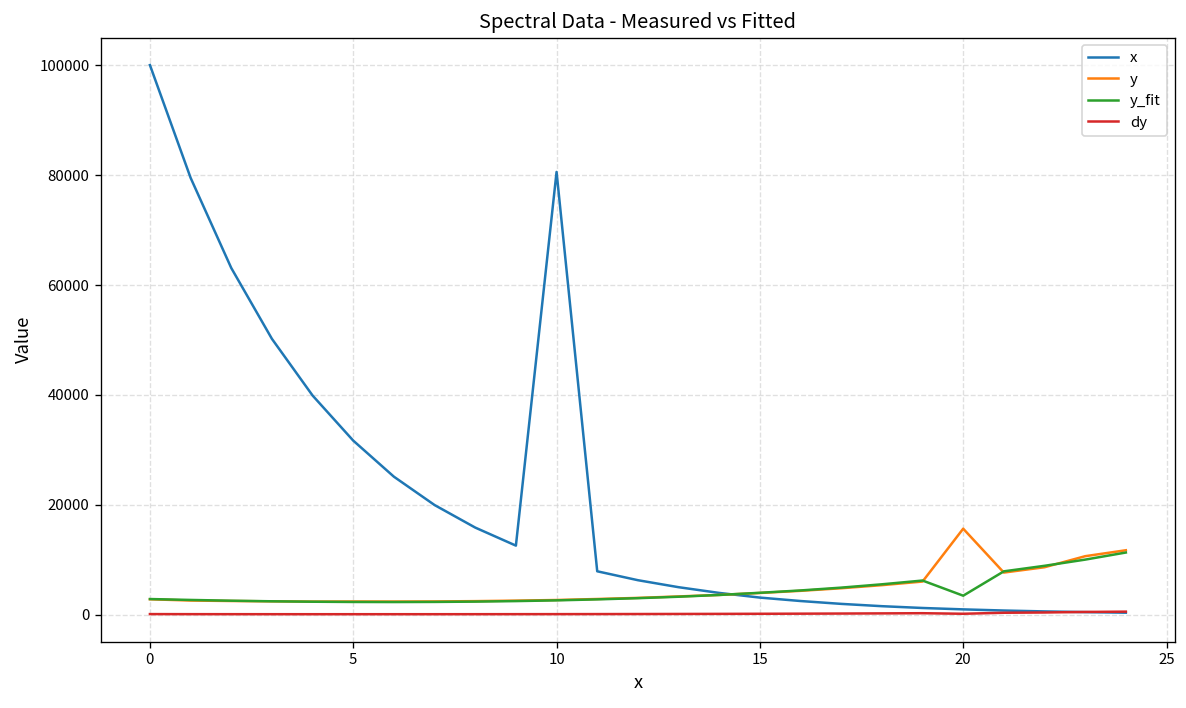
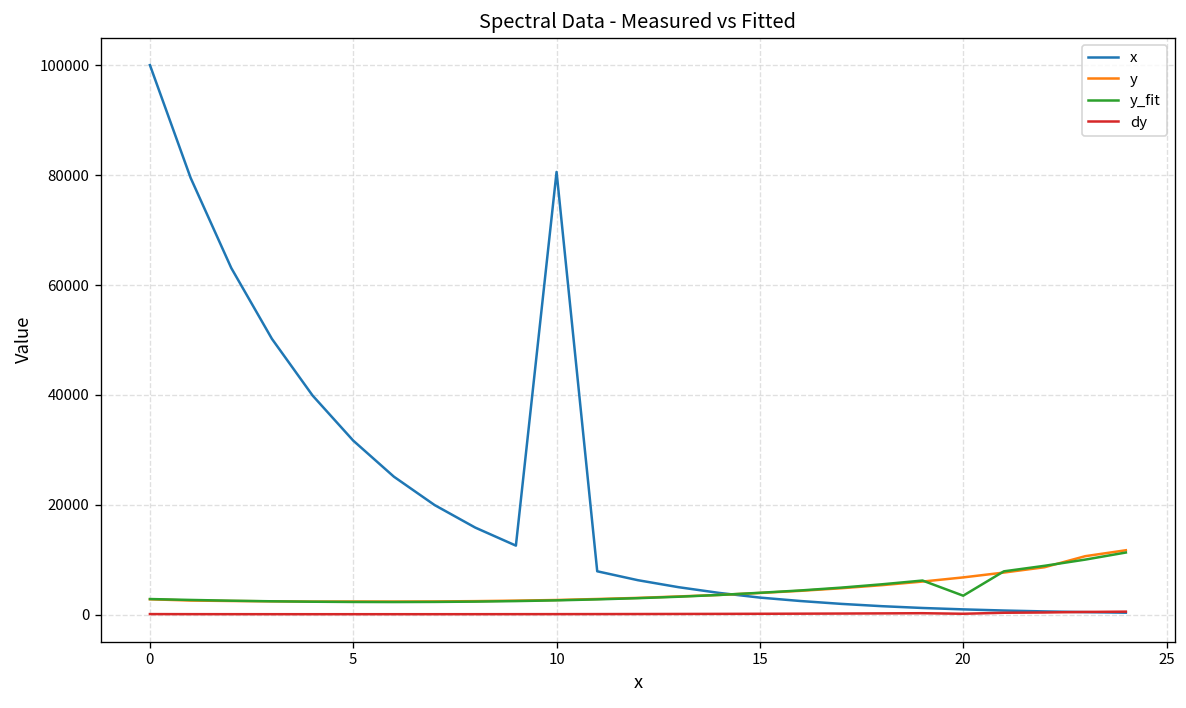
y, 20: 16000 -> 7000
